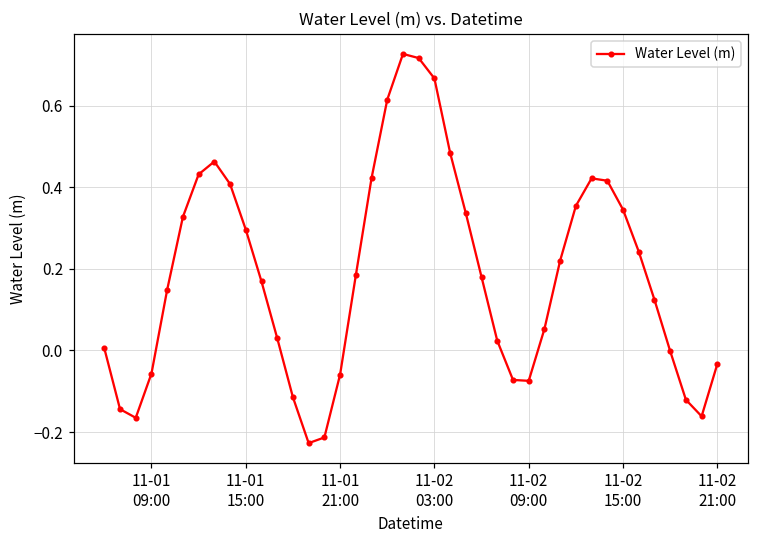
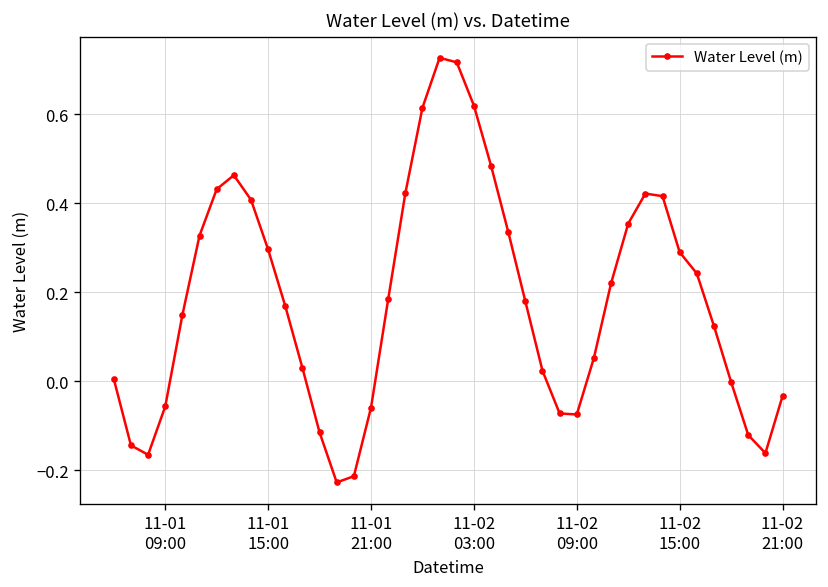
11-02 03:00: 0.67 -> 0.62
11-02 15:00: 0.34 -> 0.29
